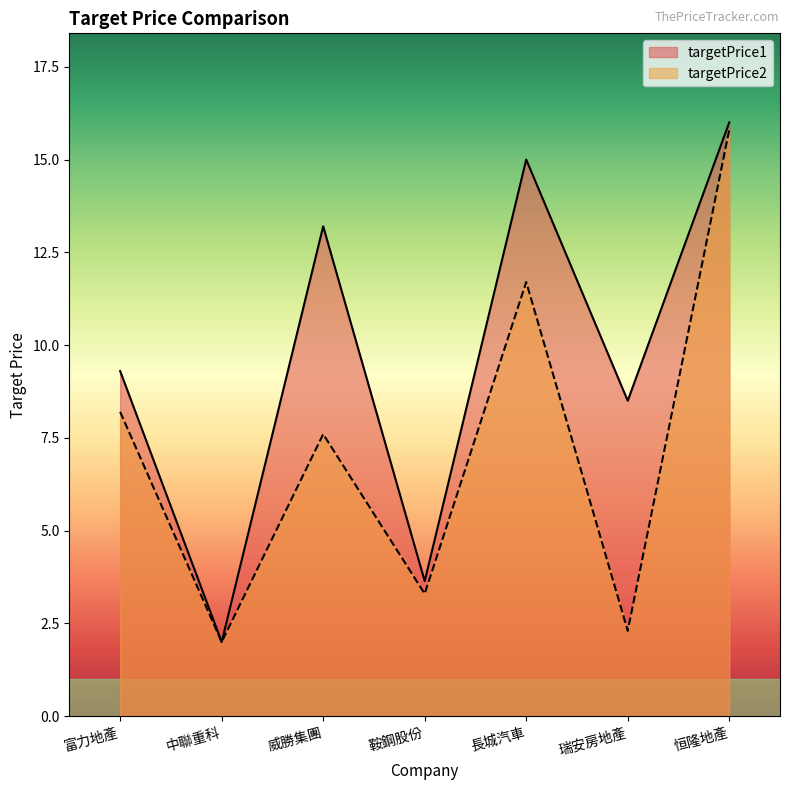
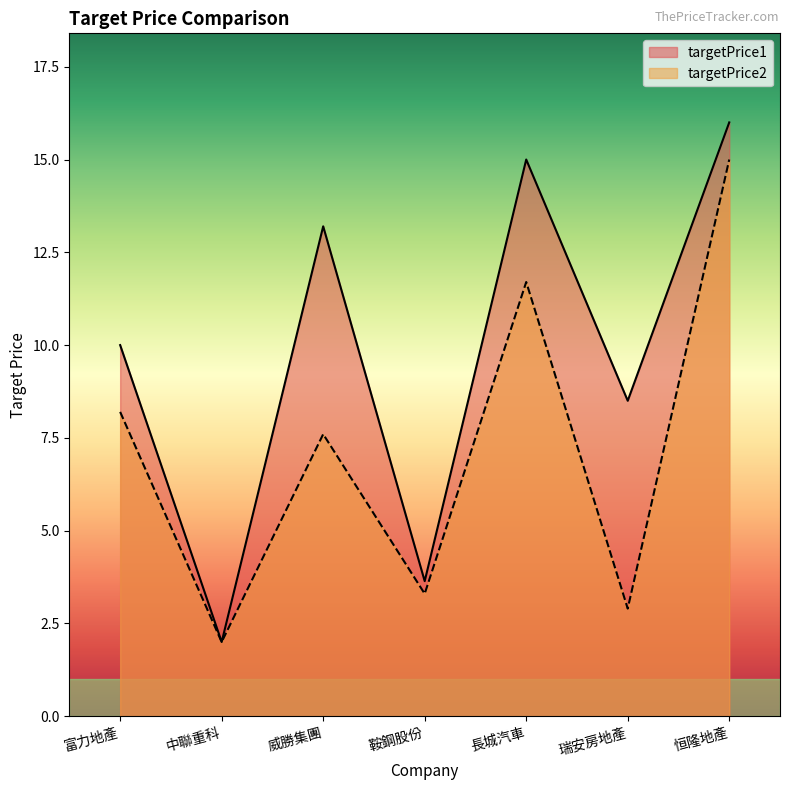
targetPrice1, 富力地產: 9.3 -> 10.0
targetPrice2, 瑞安房地產: 2.3 -> 2.9
targetPrice2, 恒隆地產: 15.8 -> 15.0
